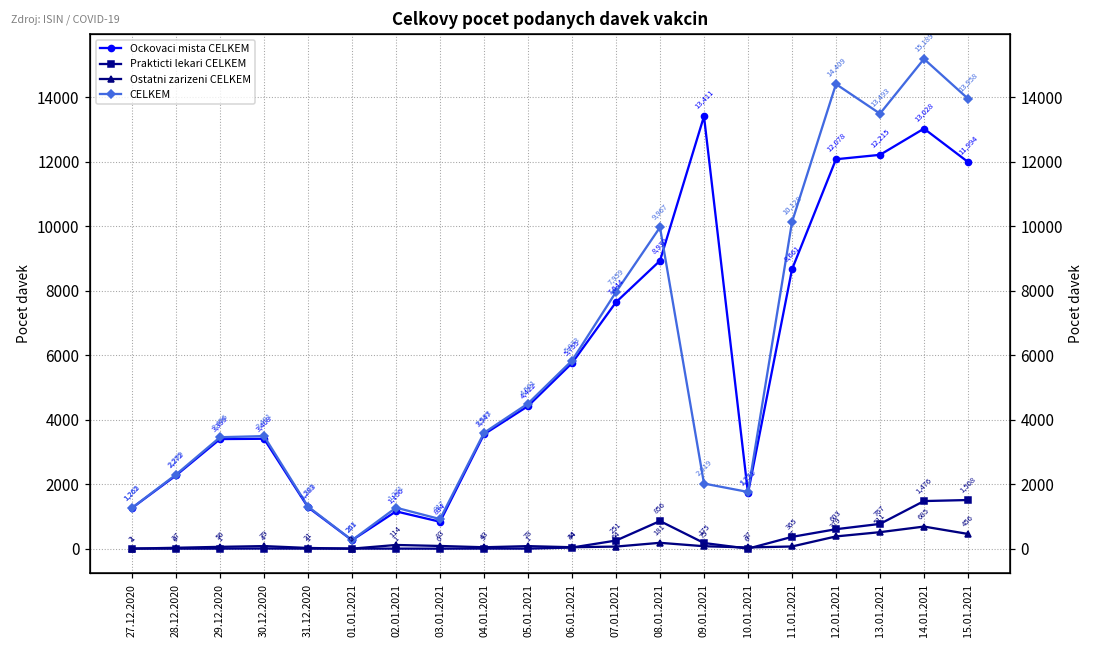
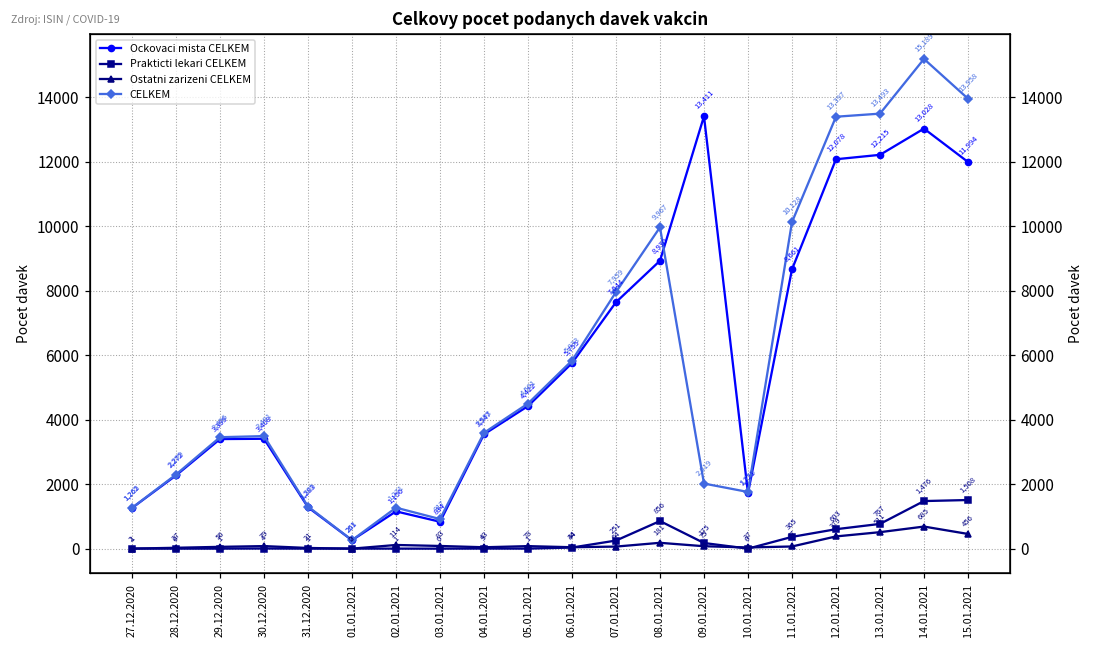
CELKEM, 12.01.2021: 14,409 -> 13,397
